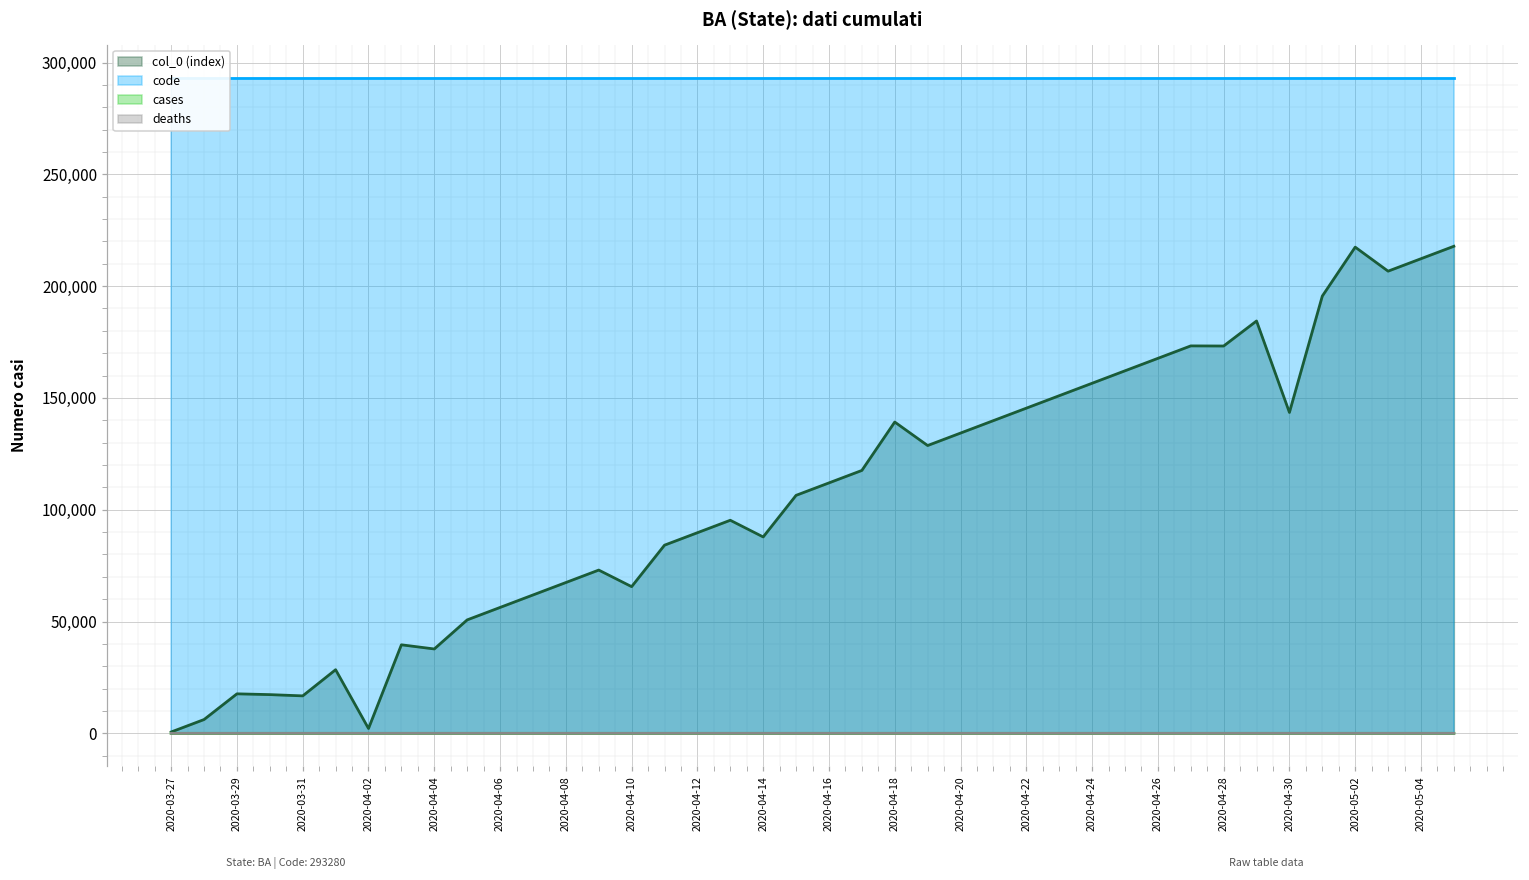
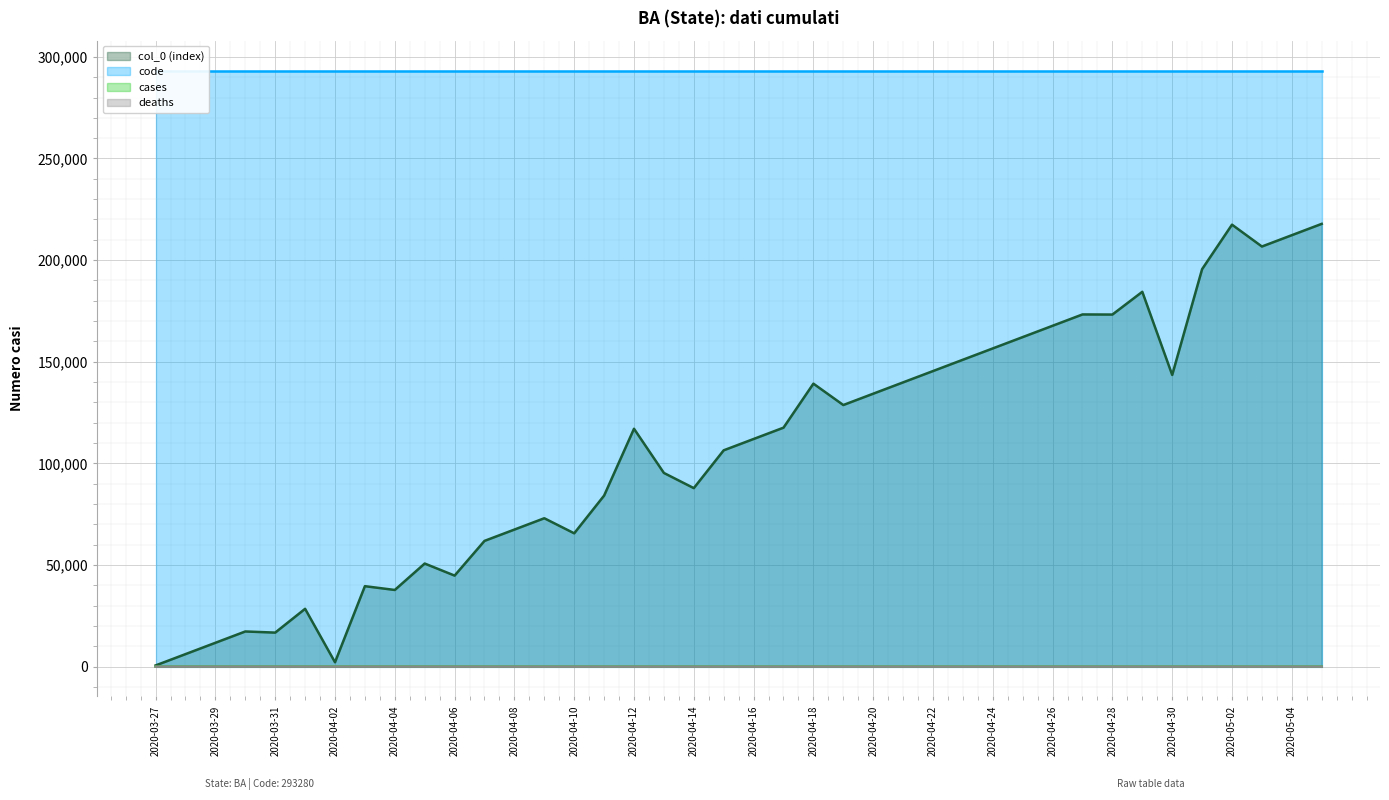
col_0 (index), 2020-03-29: 18,000 -> 12,000
col_0 (index), 2020-04-06: 56,000 -> 45,000
col_0 (index), 2020-04-12: 90,000 -> 117,000
